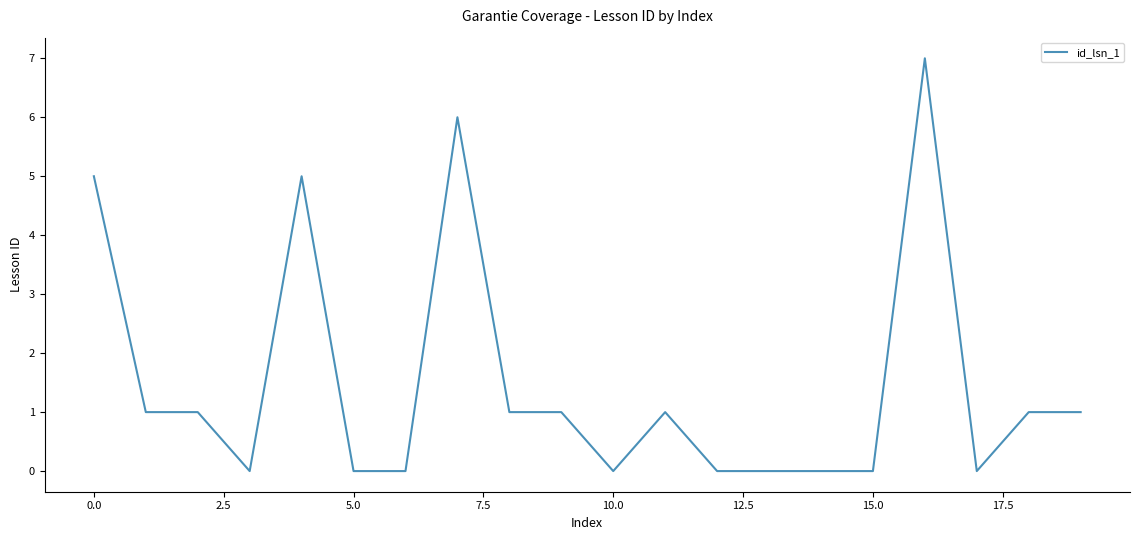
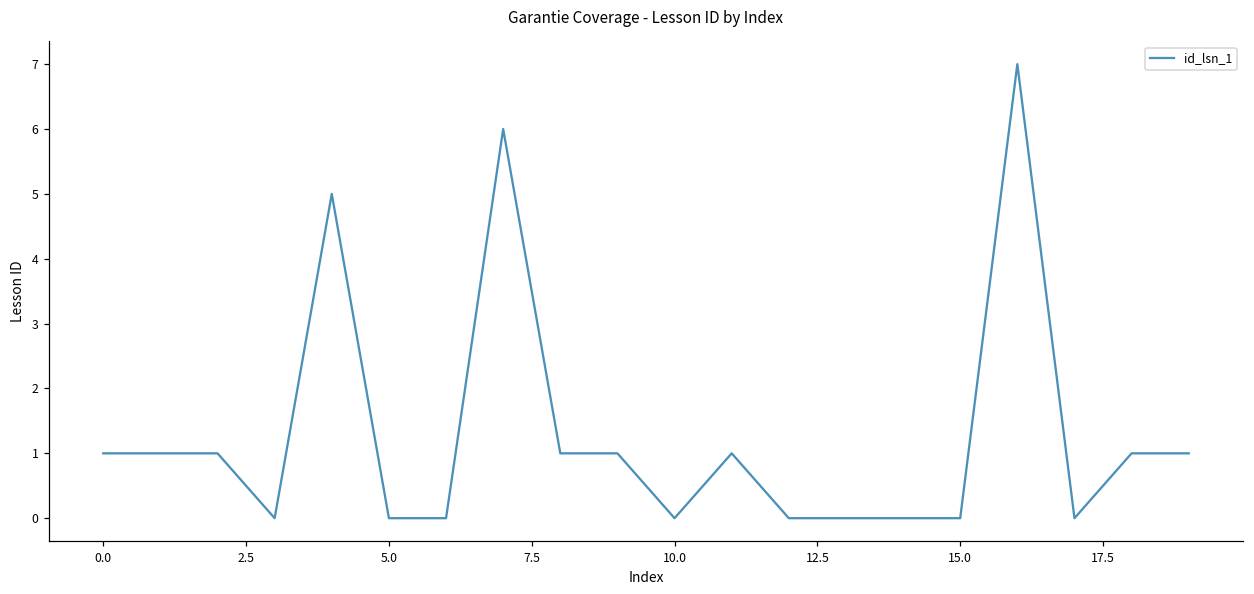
0.0: 5 -> 1
